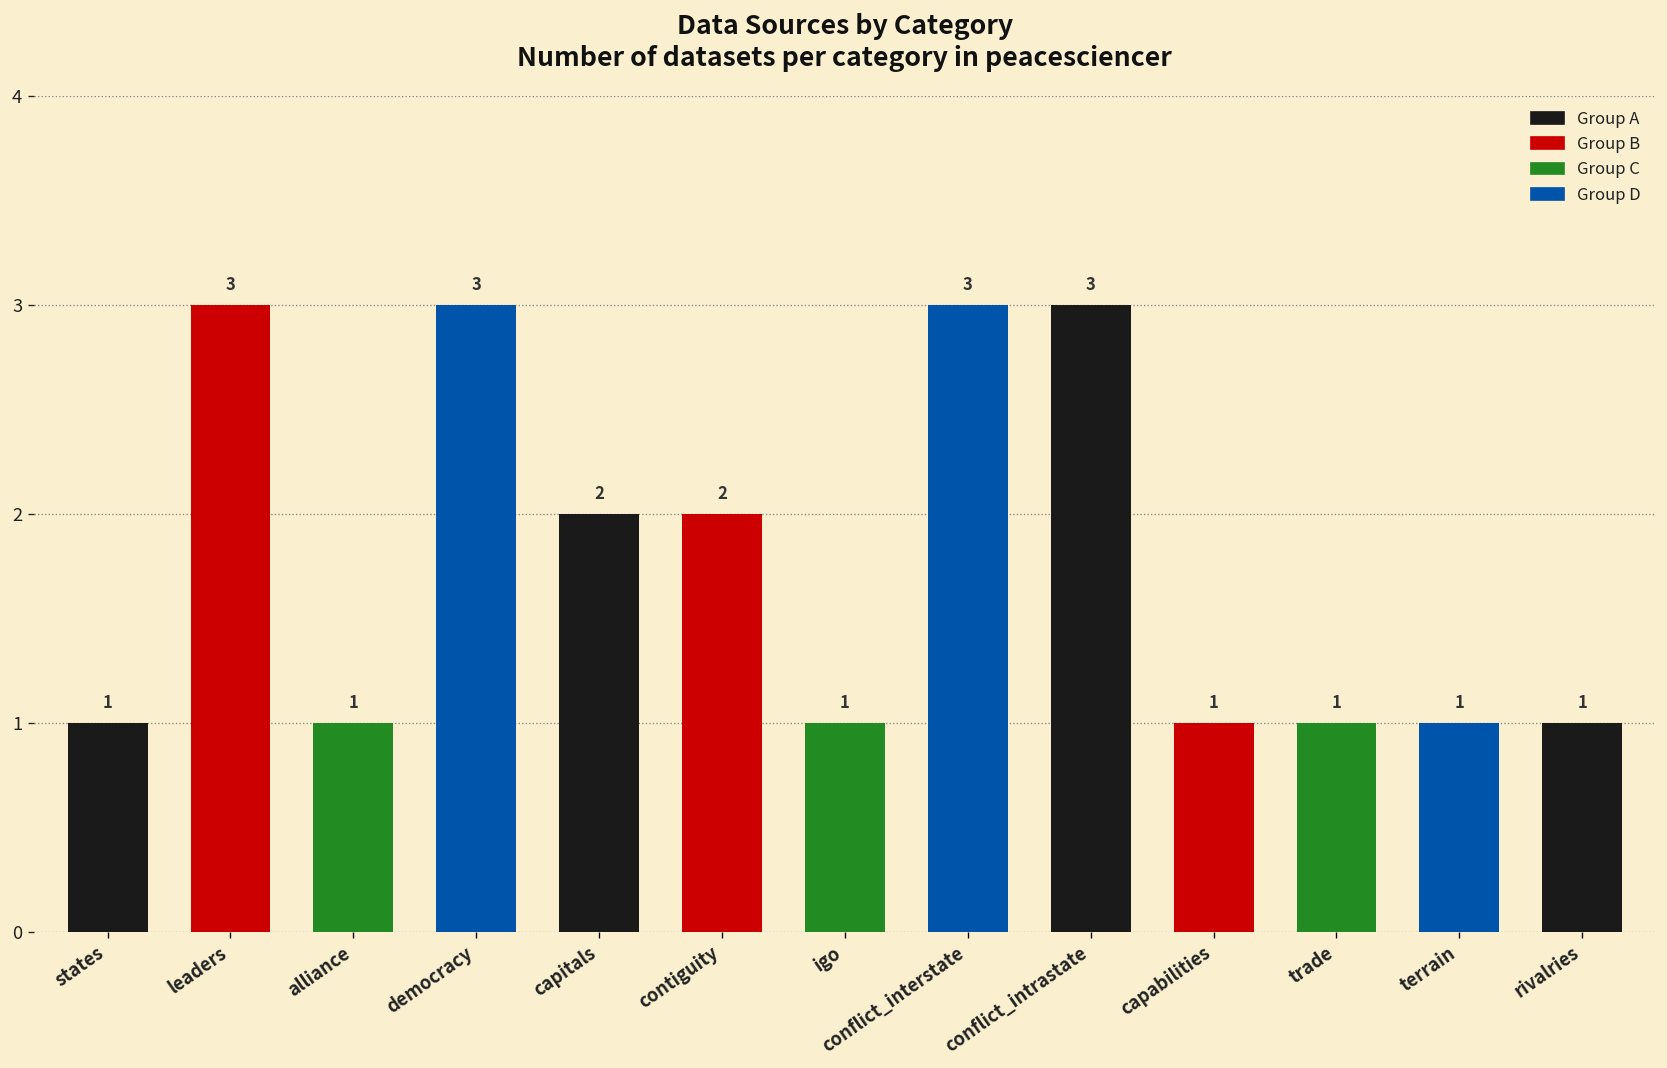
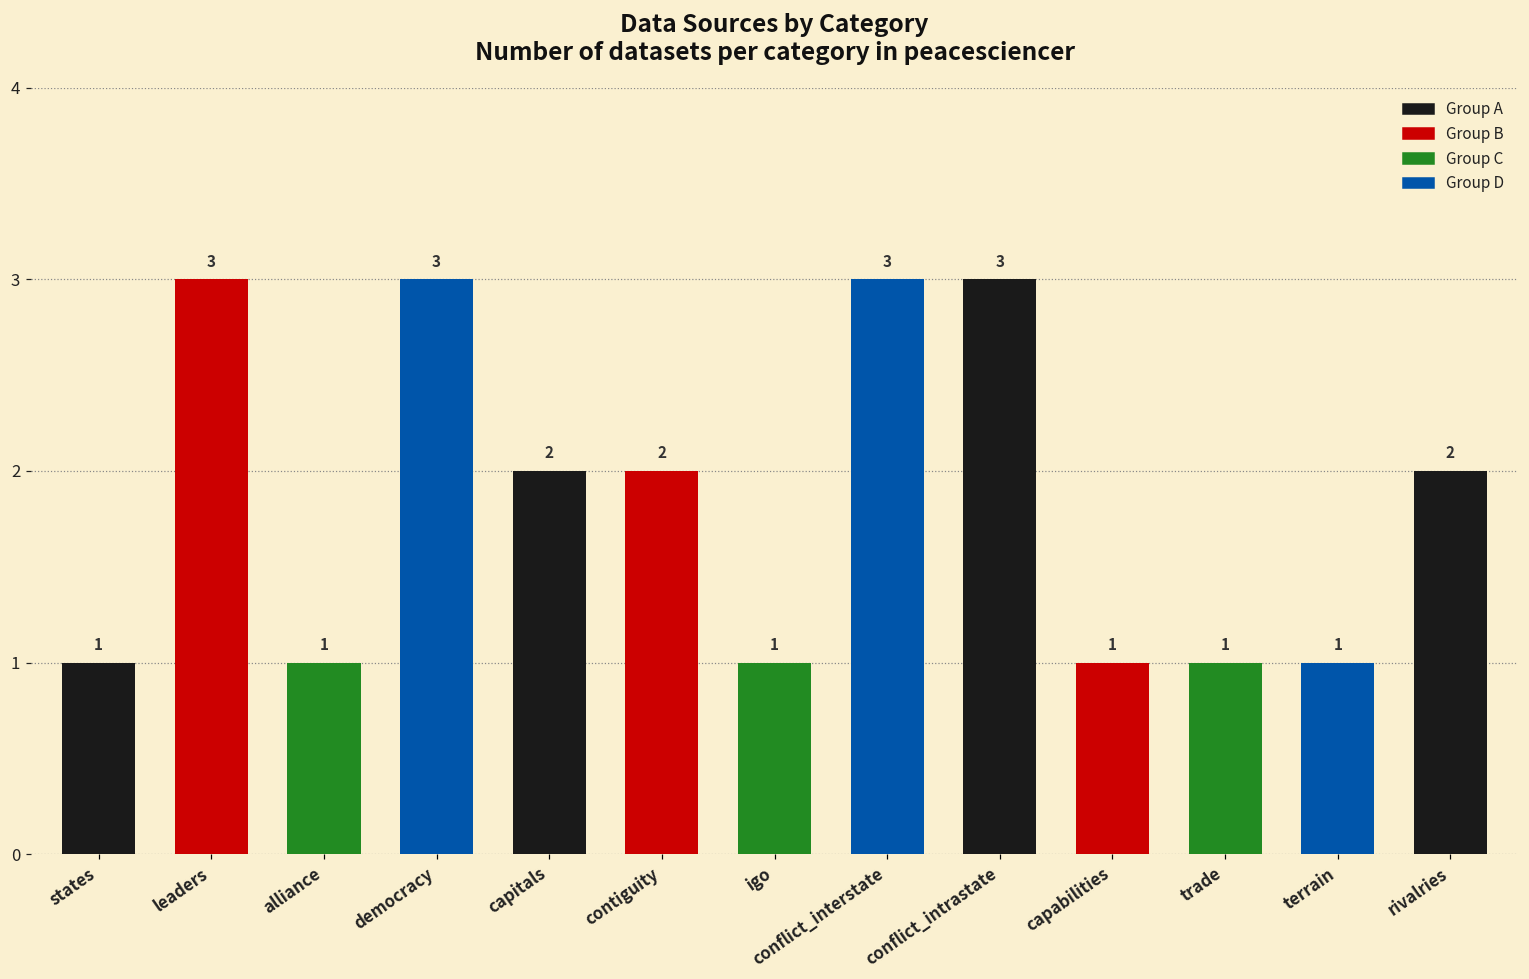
rivalries: 1 -> 2
